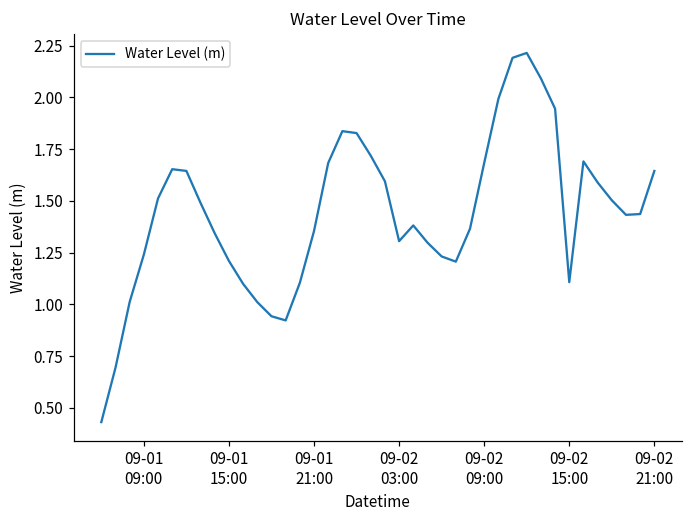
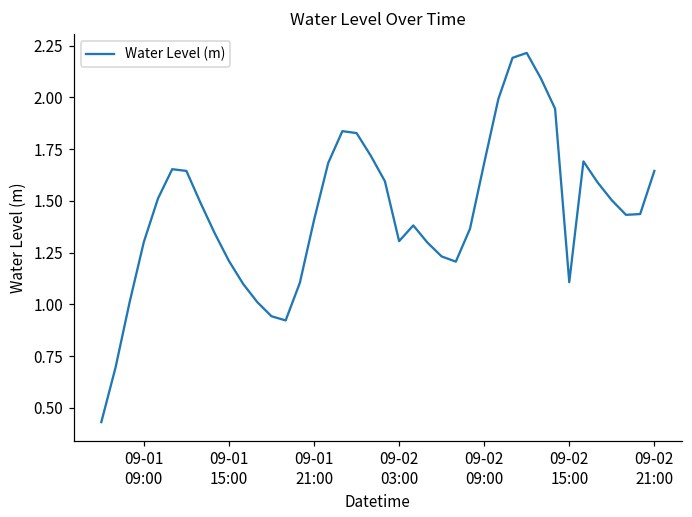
09-01 09:00: 1.24 -> 1.30
09-01 21:00: 1.35 -> 1.41
